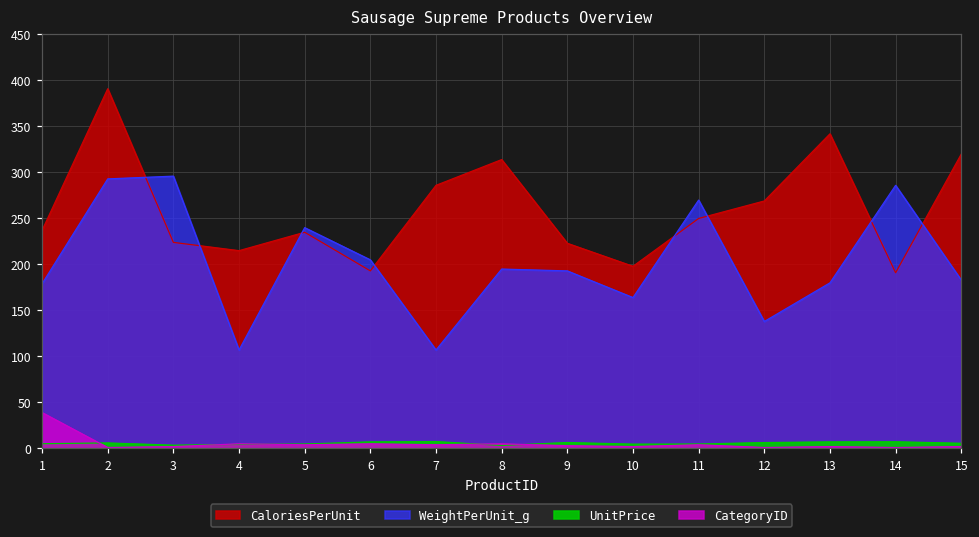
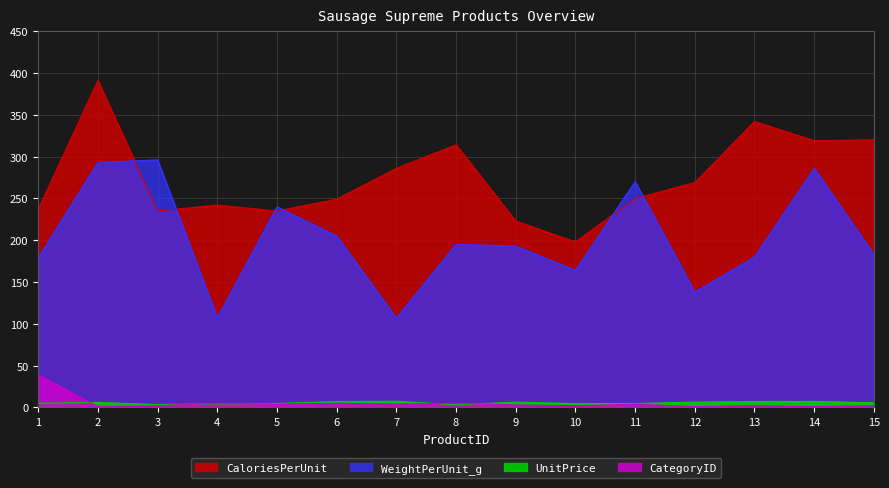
CaloriesPerUnit, 3: 220 -> 240
CaloriesPerUnit, 4: 220 -> 240
CaloriesPerUnit, 6: 190 -> 250
CaloriesPerUnit, 14: 190 -> 320
